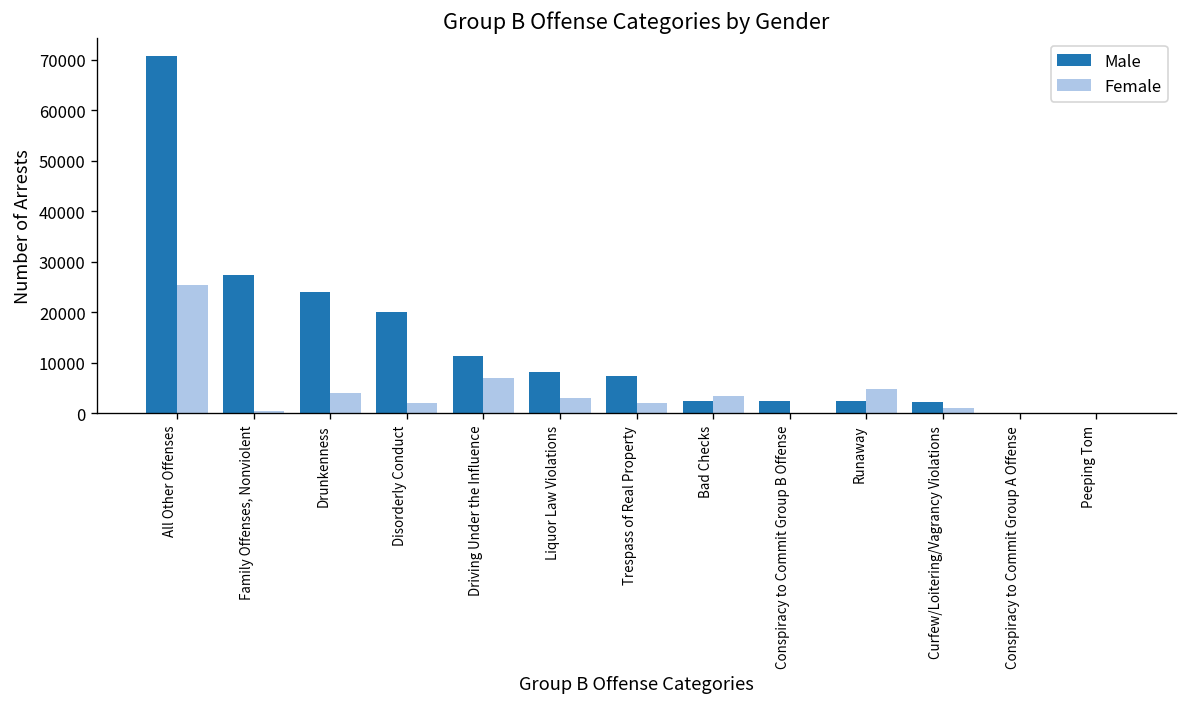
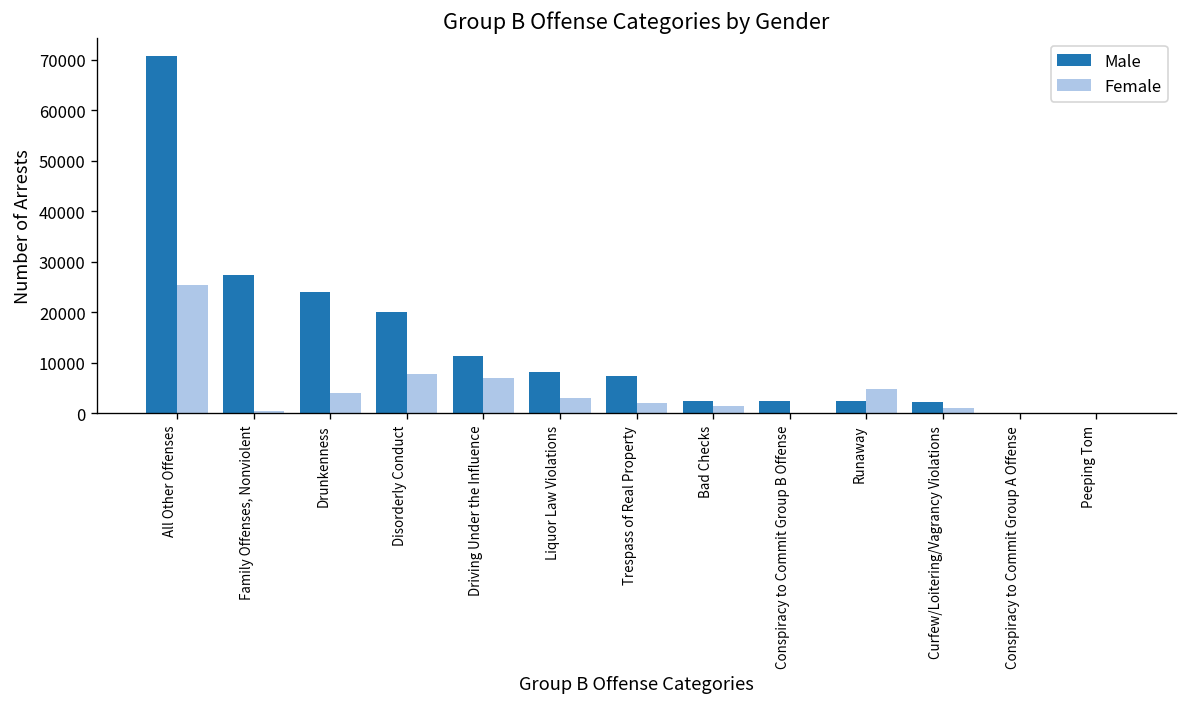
Female, Disorderly Conduct: 2000 -> 8000
Female, Bad Checks: 3000 -> 1000
